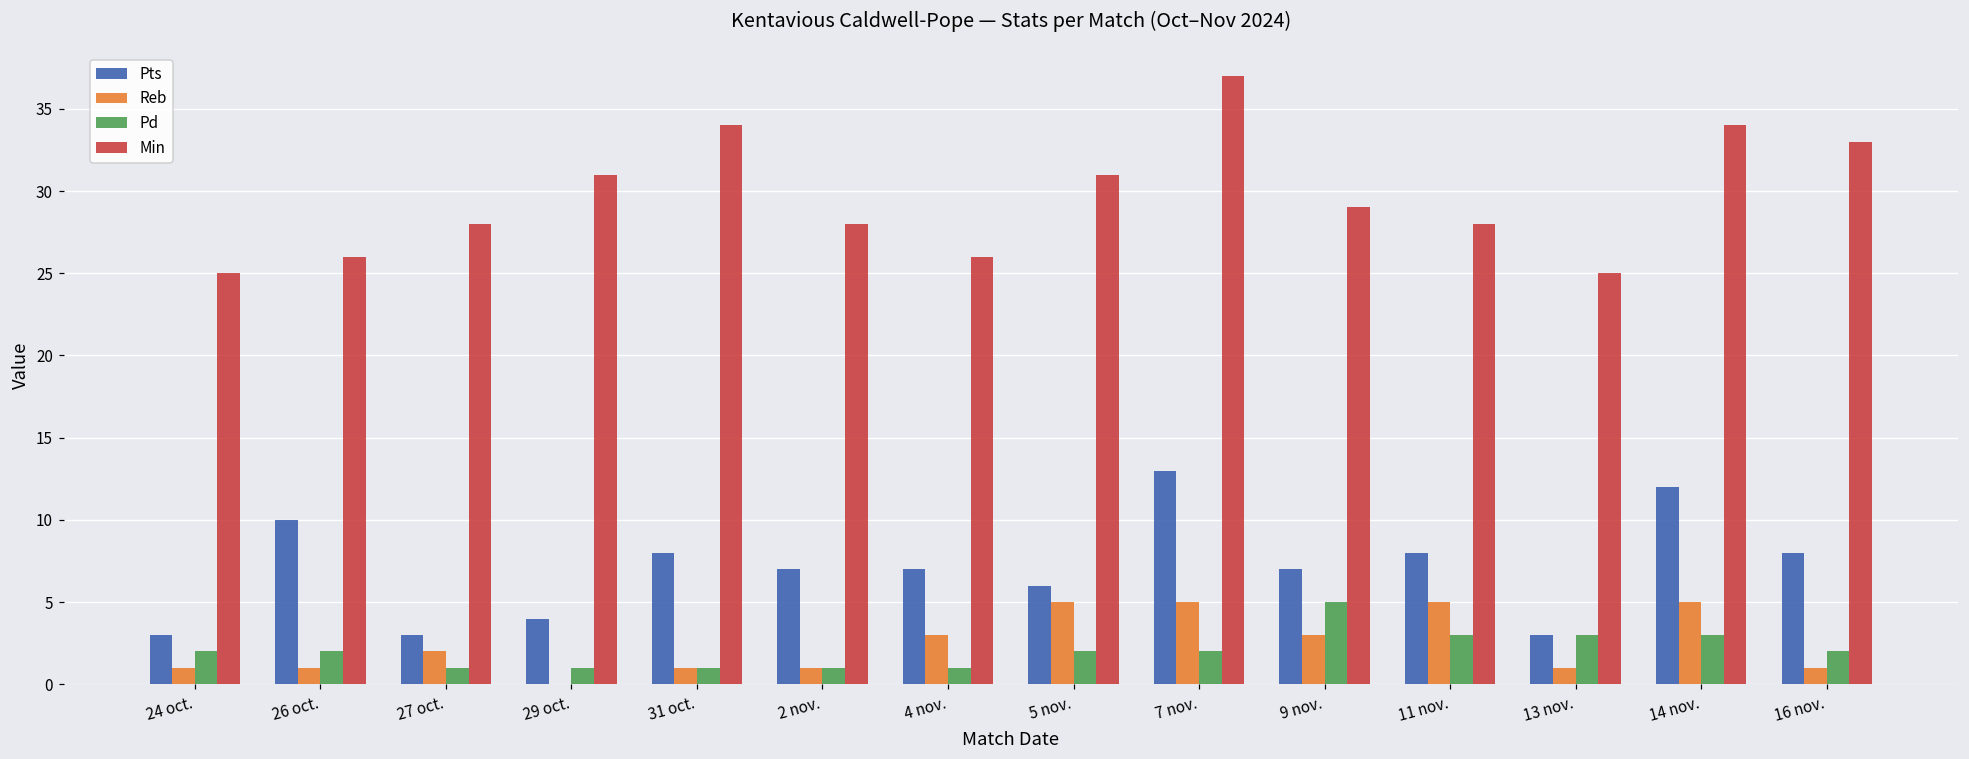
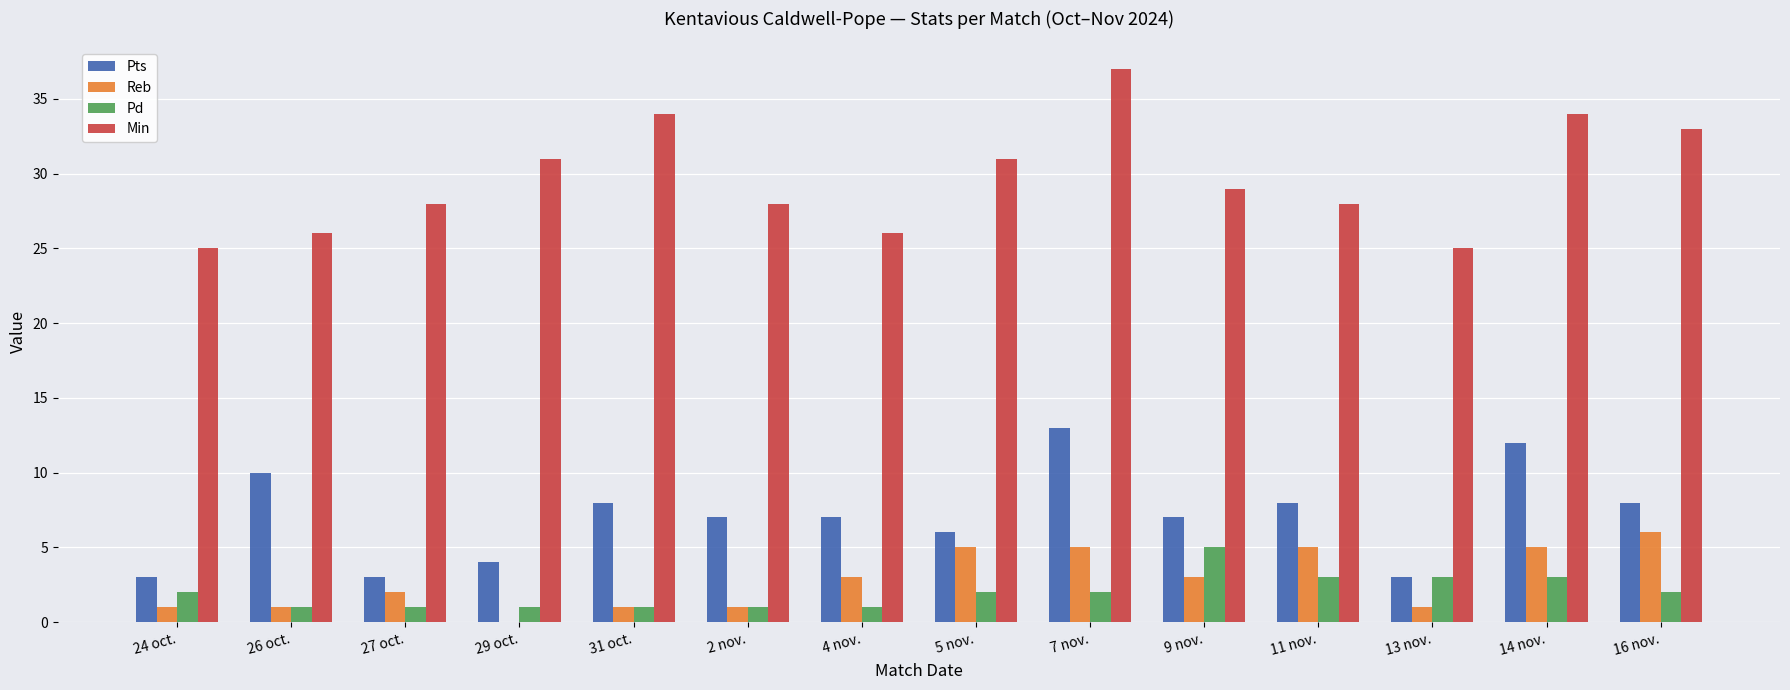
Pd, 26 oct.: 2 -> 1
Reb, 16 nov.: 1 -> 6
